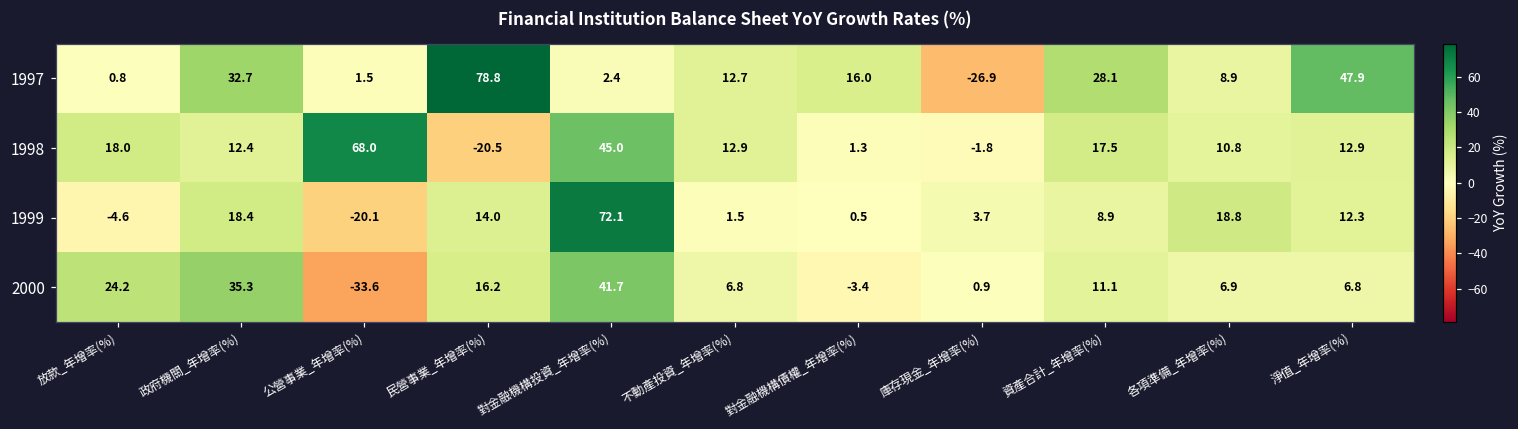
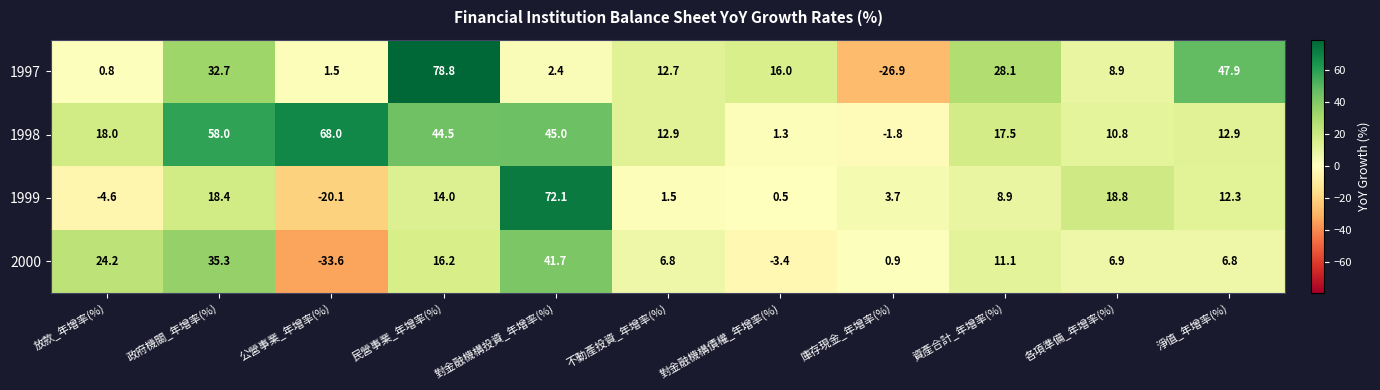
1998, 政府機關_年增率(%): 12.4 -> 58.0
1998, 民營事業_年增率(%): -20.5 -> 44.5
